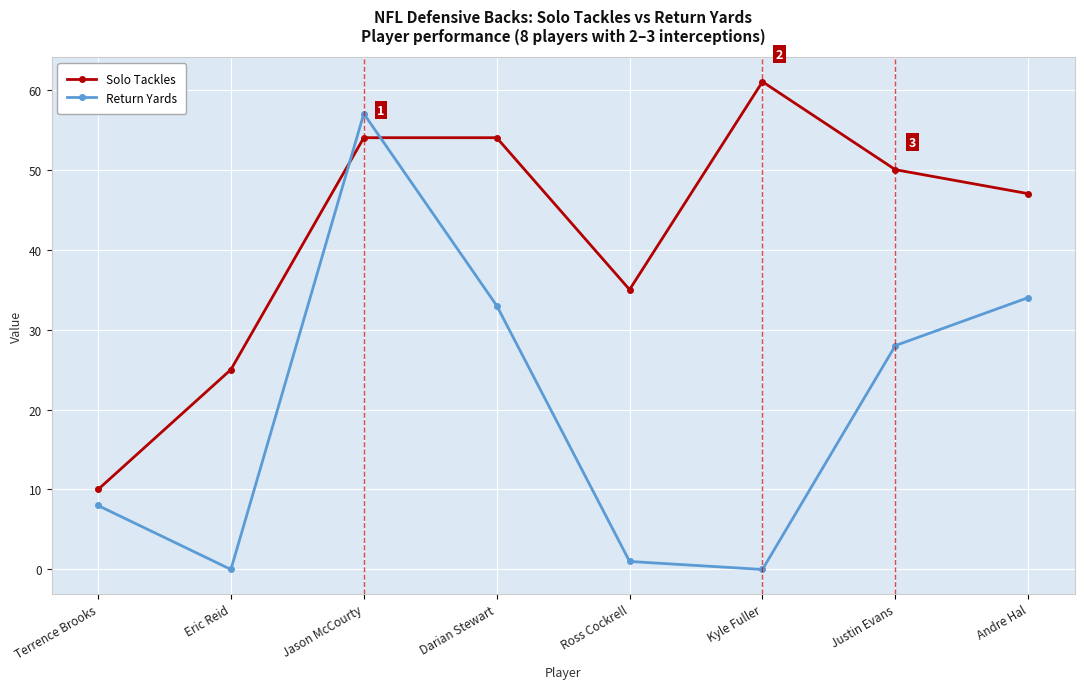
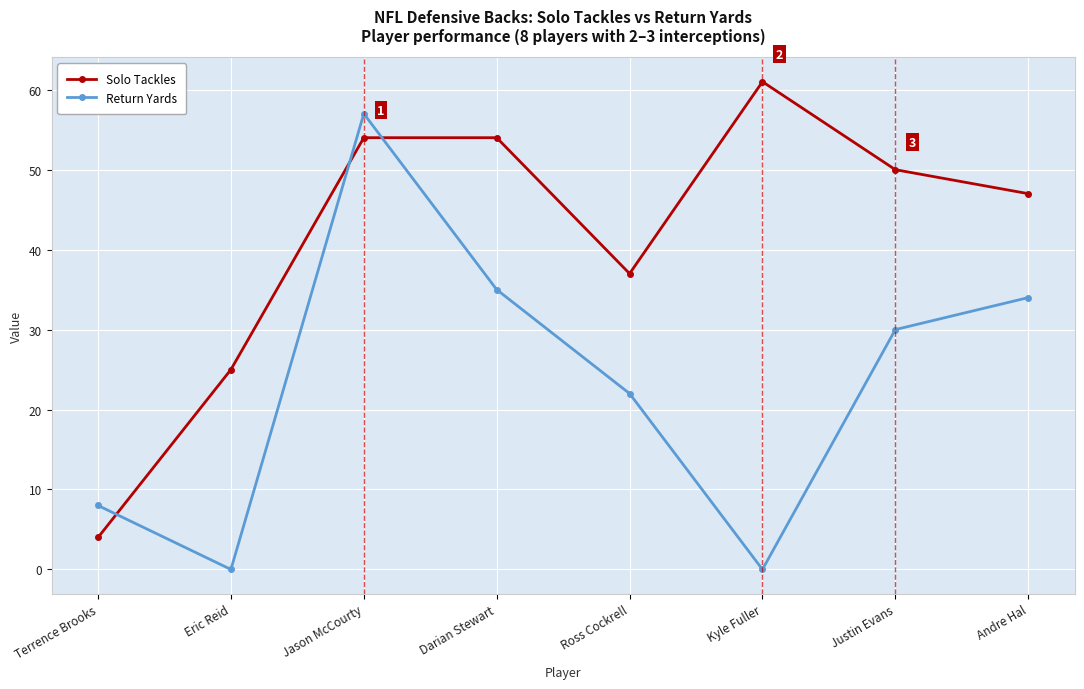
Solo Tackles, Terrence Brooks: 10 -> 4
Return Yards, Darian Stewart: 33 -> 35
Solo Tackles, Ross Cockrell: 35 -> 37
Return Yards, Ross Cockrell: 1 -> 22
Return Yards, Justin Evans: 28 -> 30
